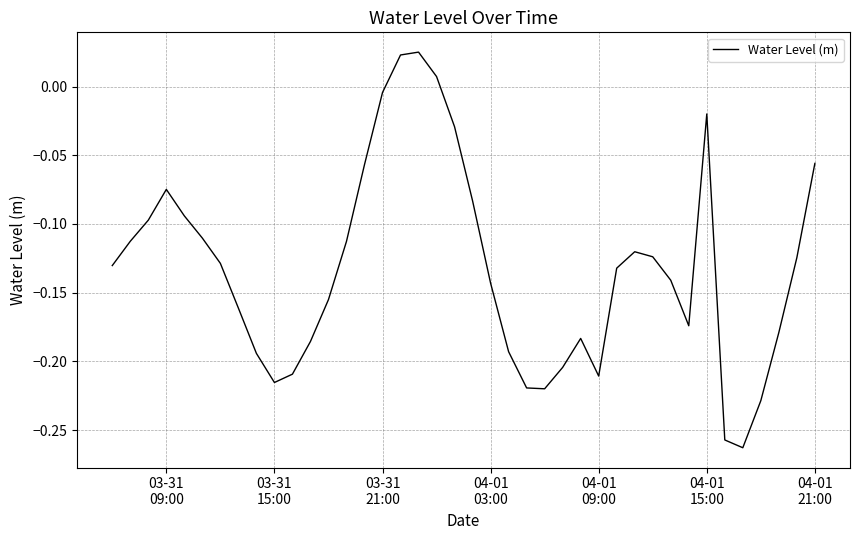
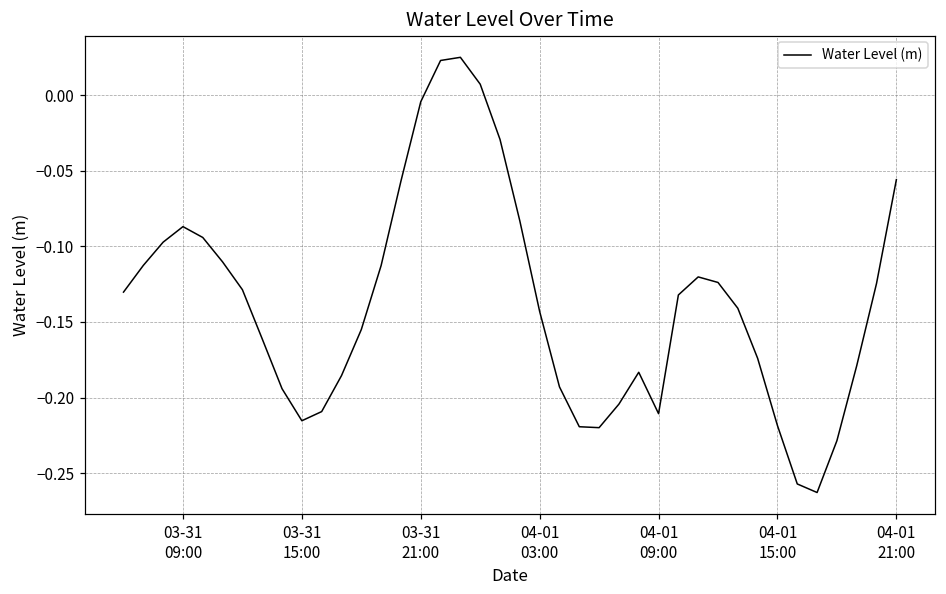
03-31 09:00: -0.075 -> -0.087
04-01 15:00: -0.020 -> -0.219
